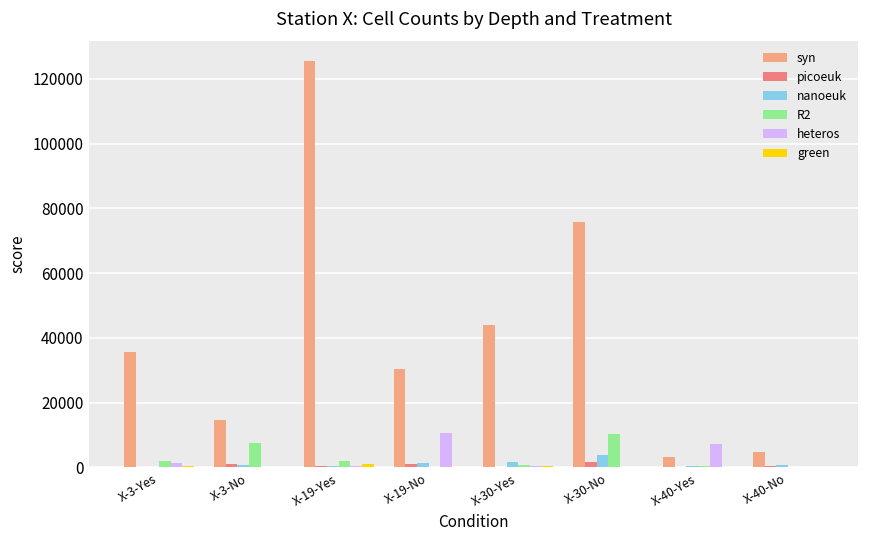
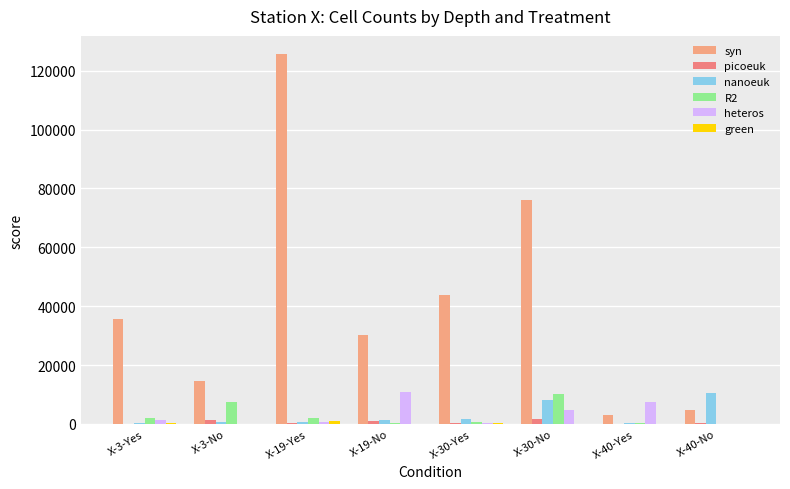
nanoeuk, X-30-No: 4000 -> 8000
heteros, X-30-No: 0 -> 5000
nanoeuk, X-40-No: 1000 -> 11000
